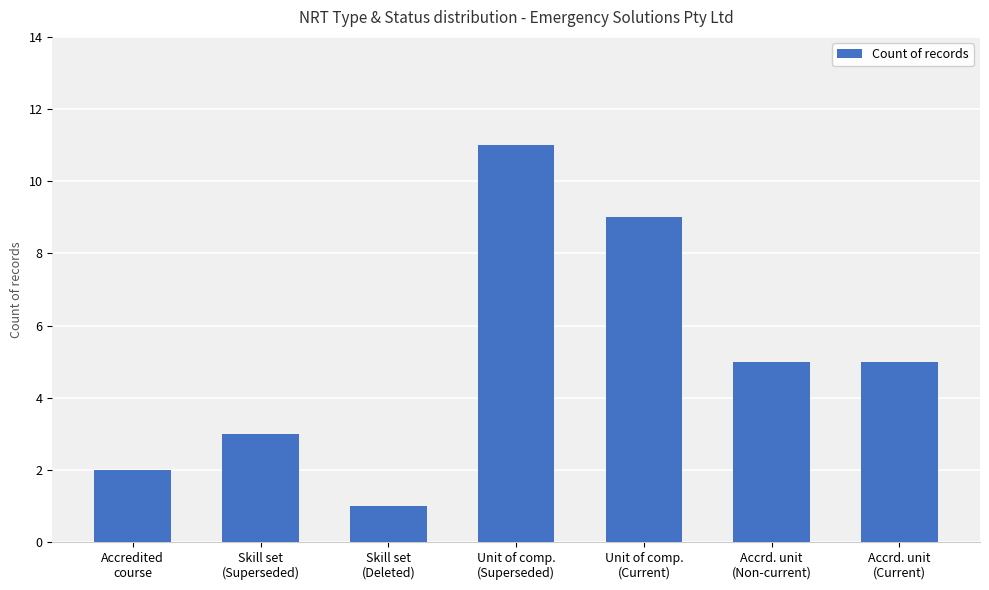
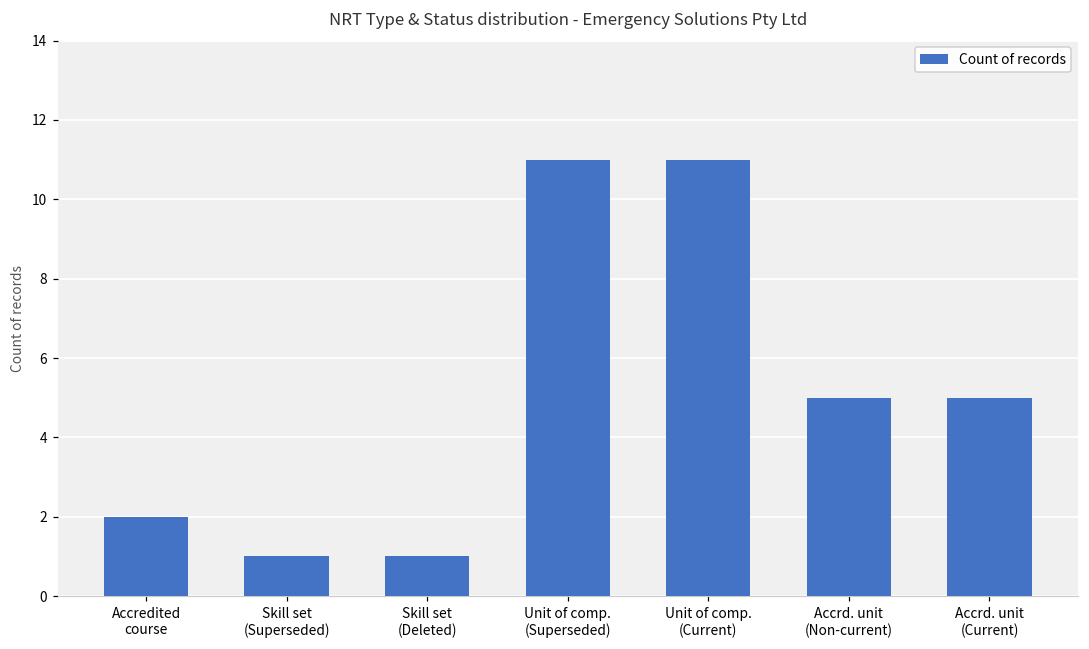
Skill set (Superseded): 3 -> 1
Unit of comp. (Current): 9 -> 11
